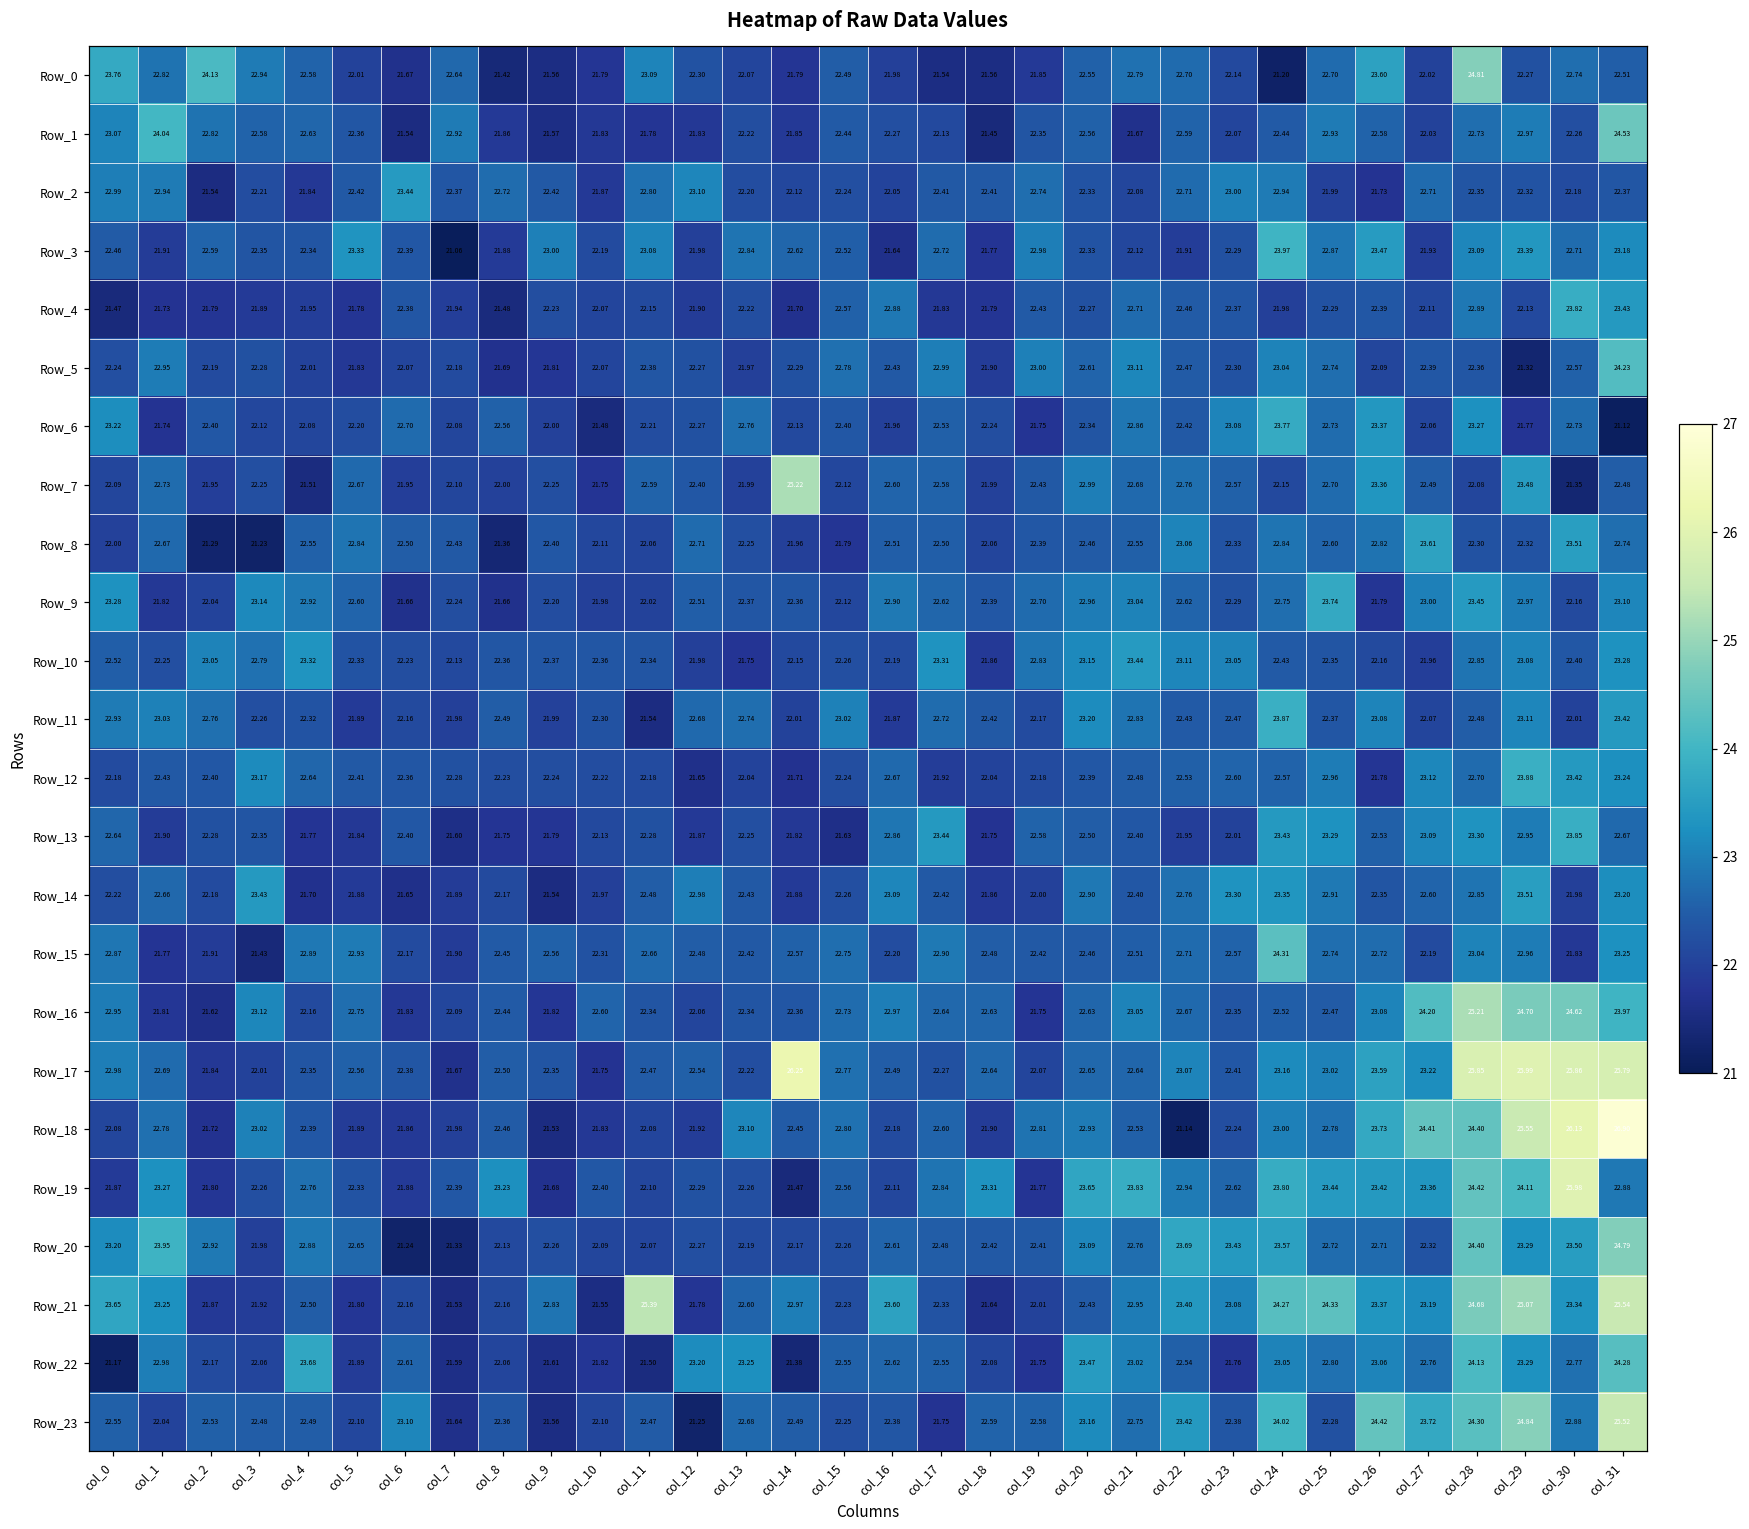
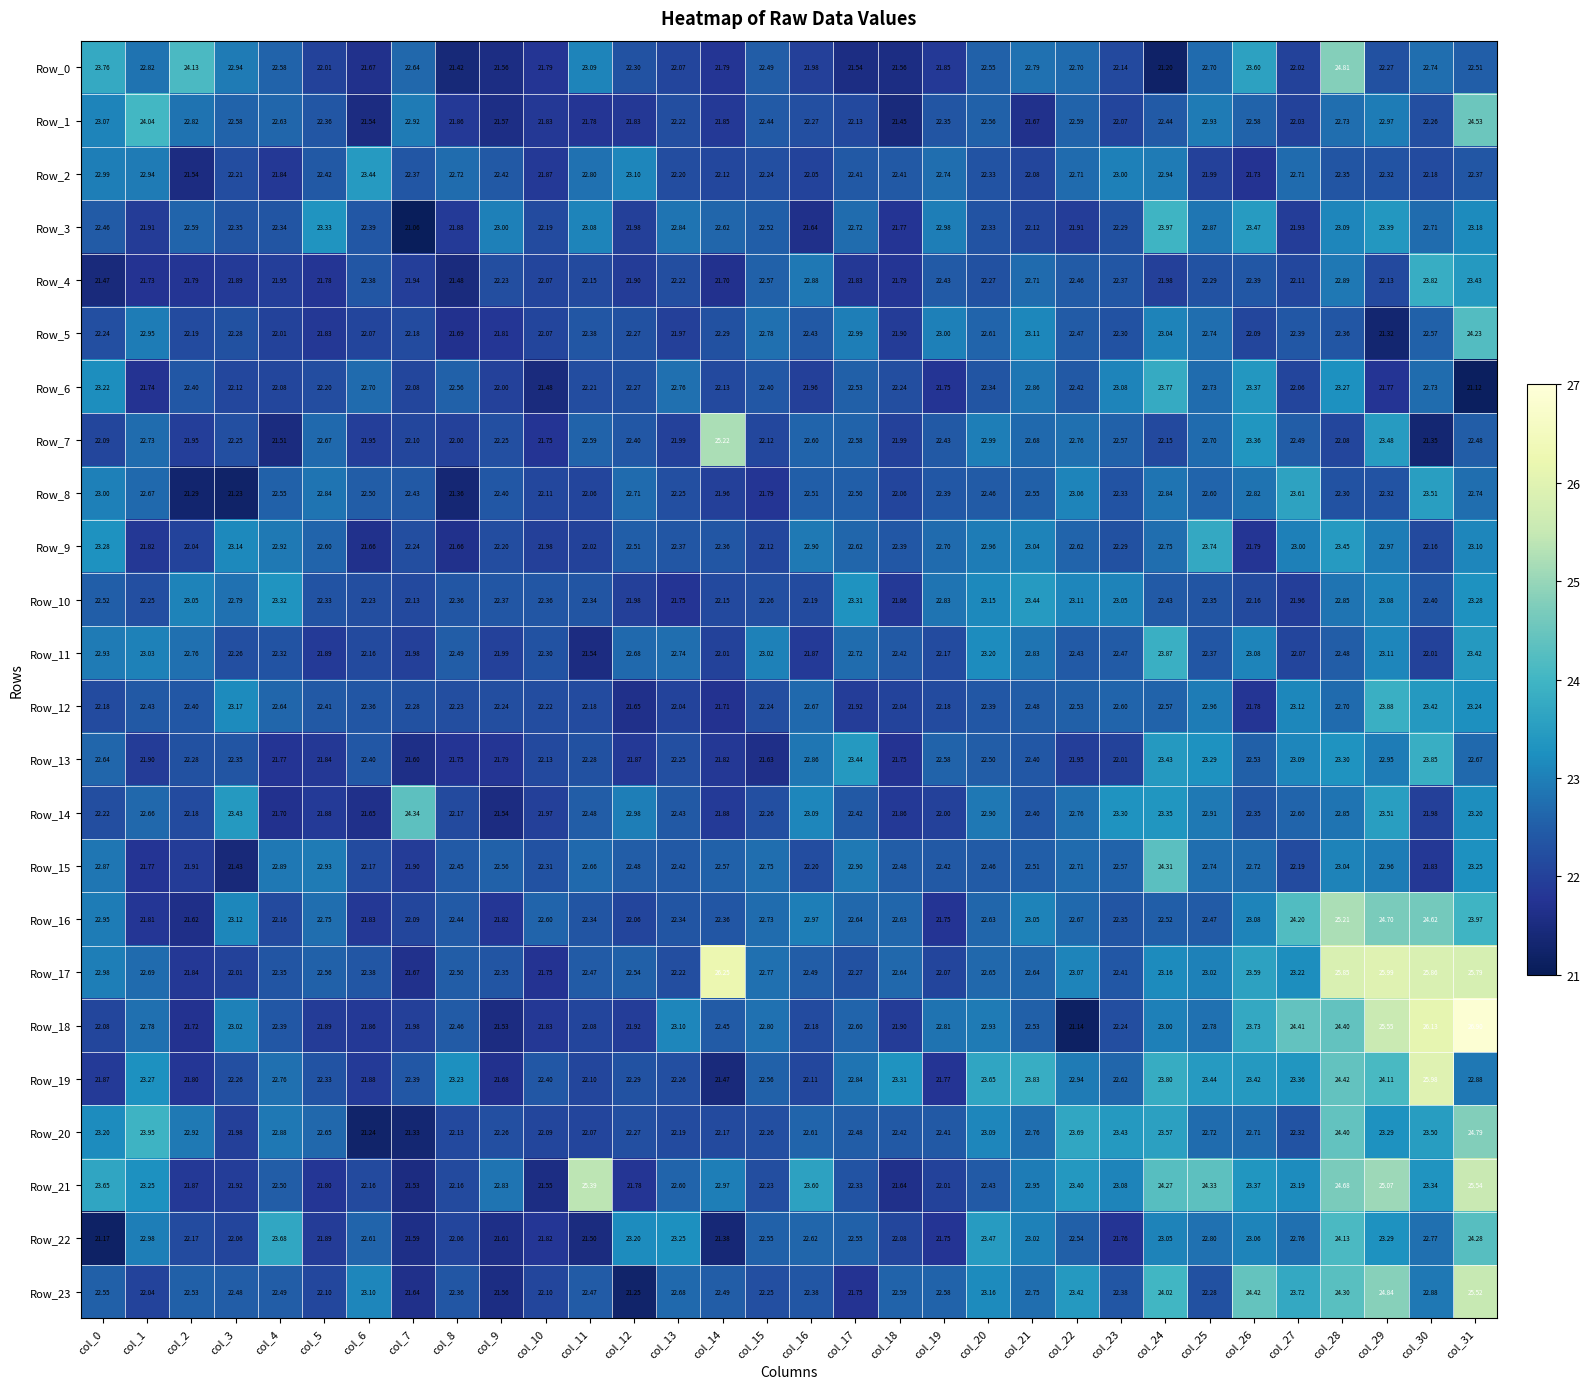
Row_8, col_0: 22.00 -> 23.00
Row_14, col_7: 21.89 -> 24.34
